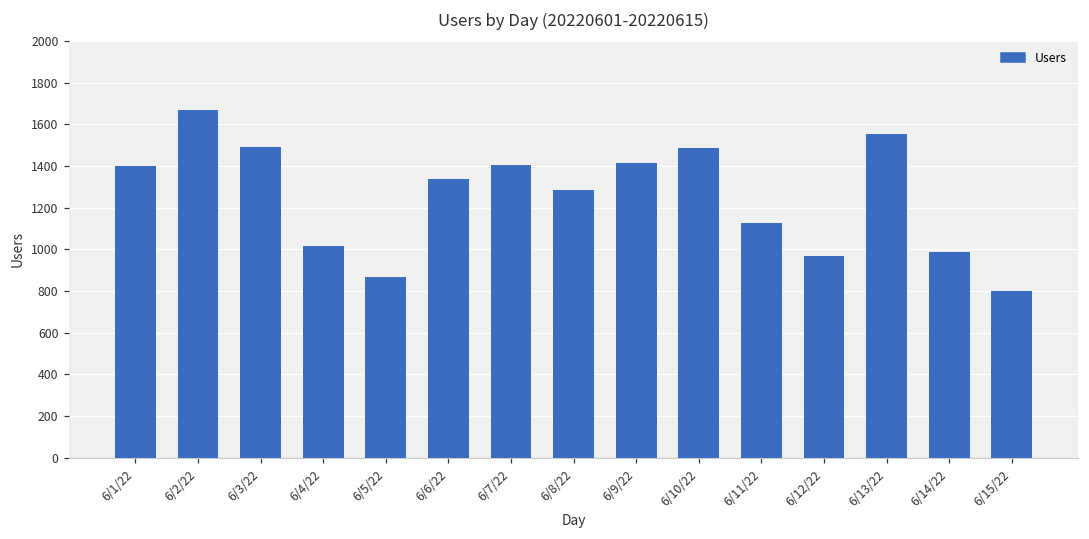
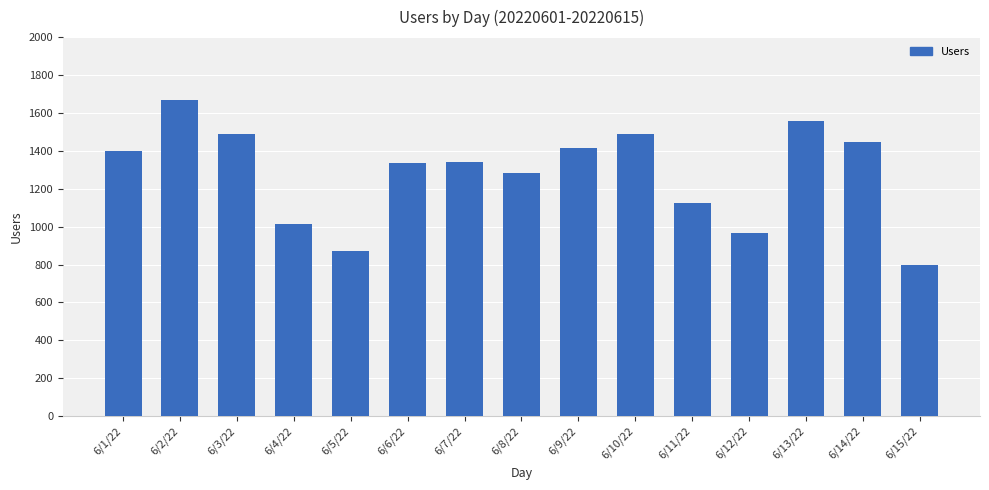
6/7/22: 1400 -> 1340
6/14/22: 990 -> 1450
